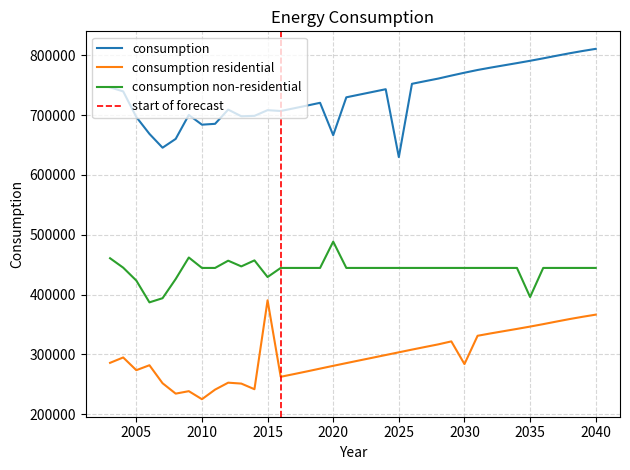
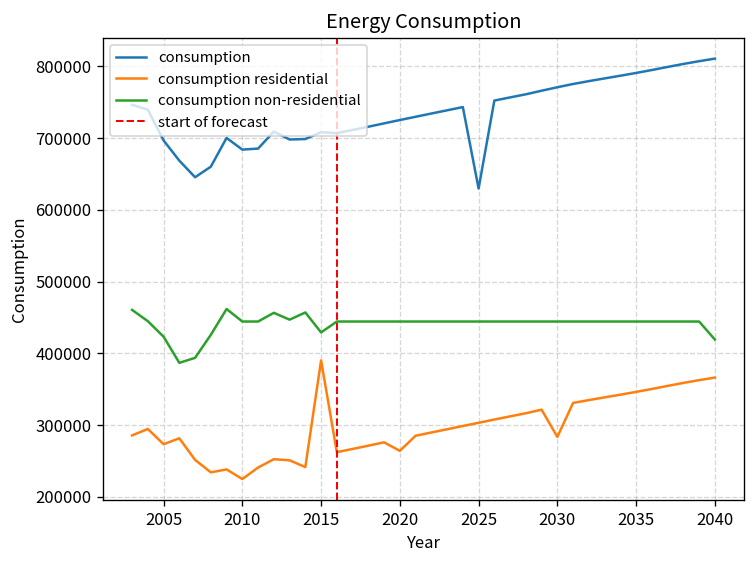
consumption, 2020: 670000 -> 730000
consumption residential, 2020: 280000 -> 260000
consumption non-residential, 2020: 490000 -> 440000
consumption non-residential, 2035: 400000 -> 440000
consumption non-residential, 2040: 440000 -> 420000
